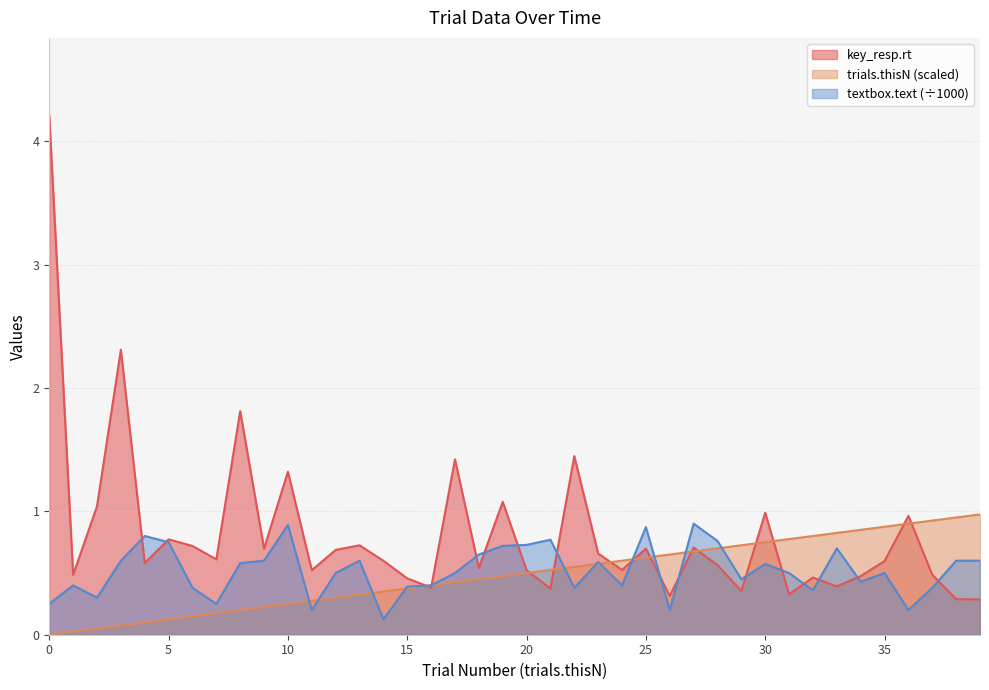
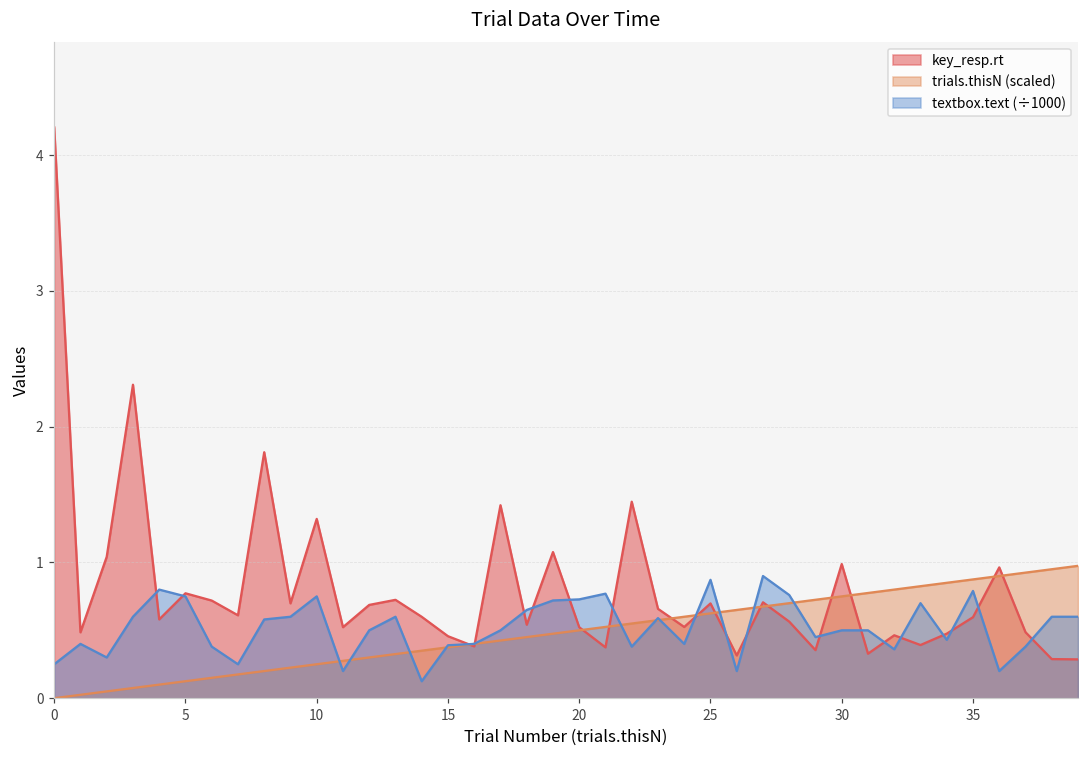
textbox.text (÷1000), 10: 0.89 -> 0.75
textbox.text (÷1000), 30: 0.57 -> 0.50
textbox.text (÷1000), 35: 0.50 -> 0.79
